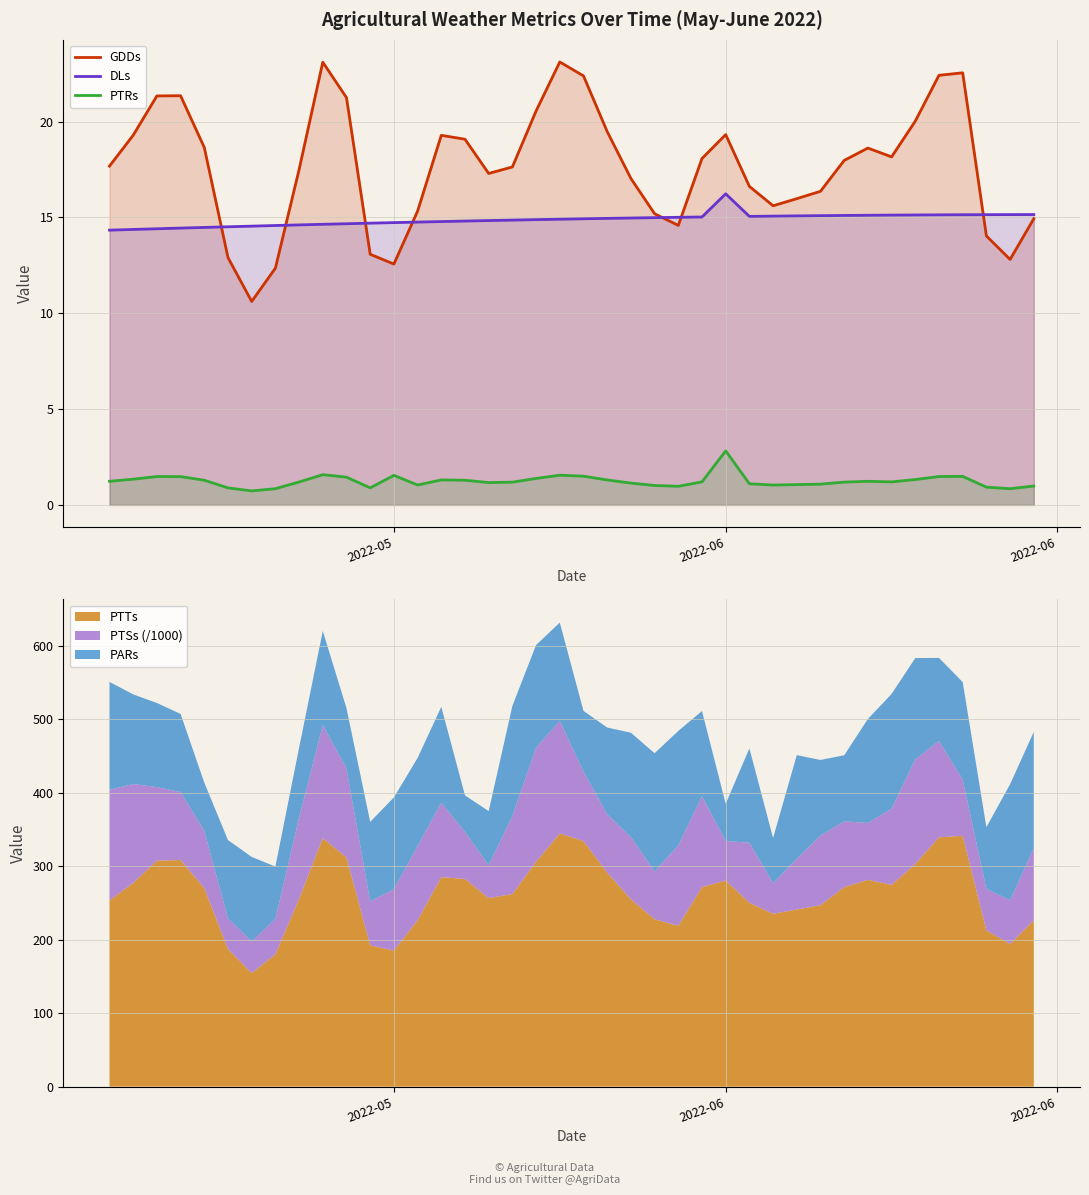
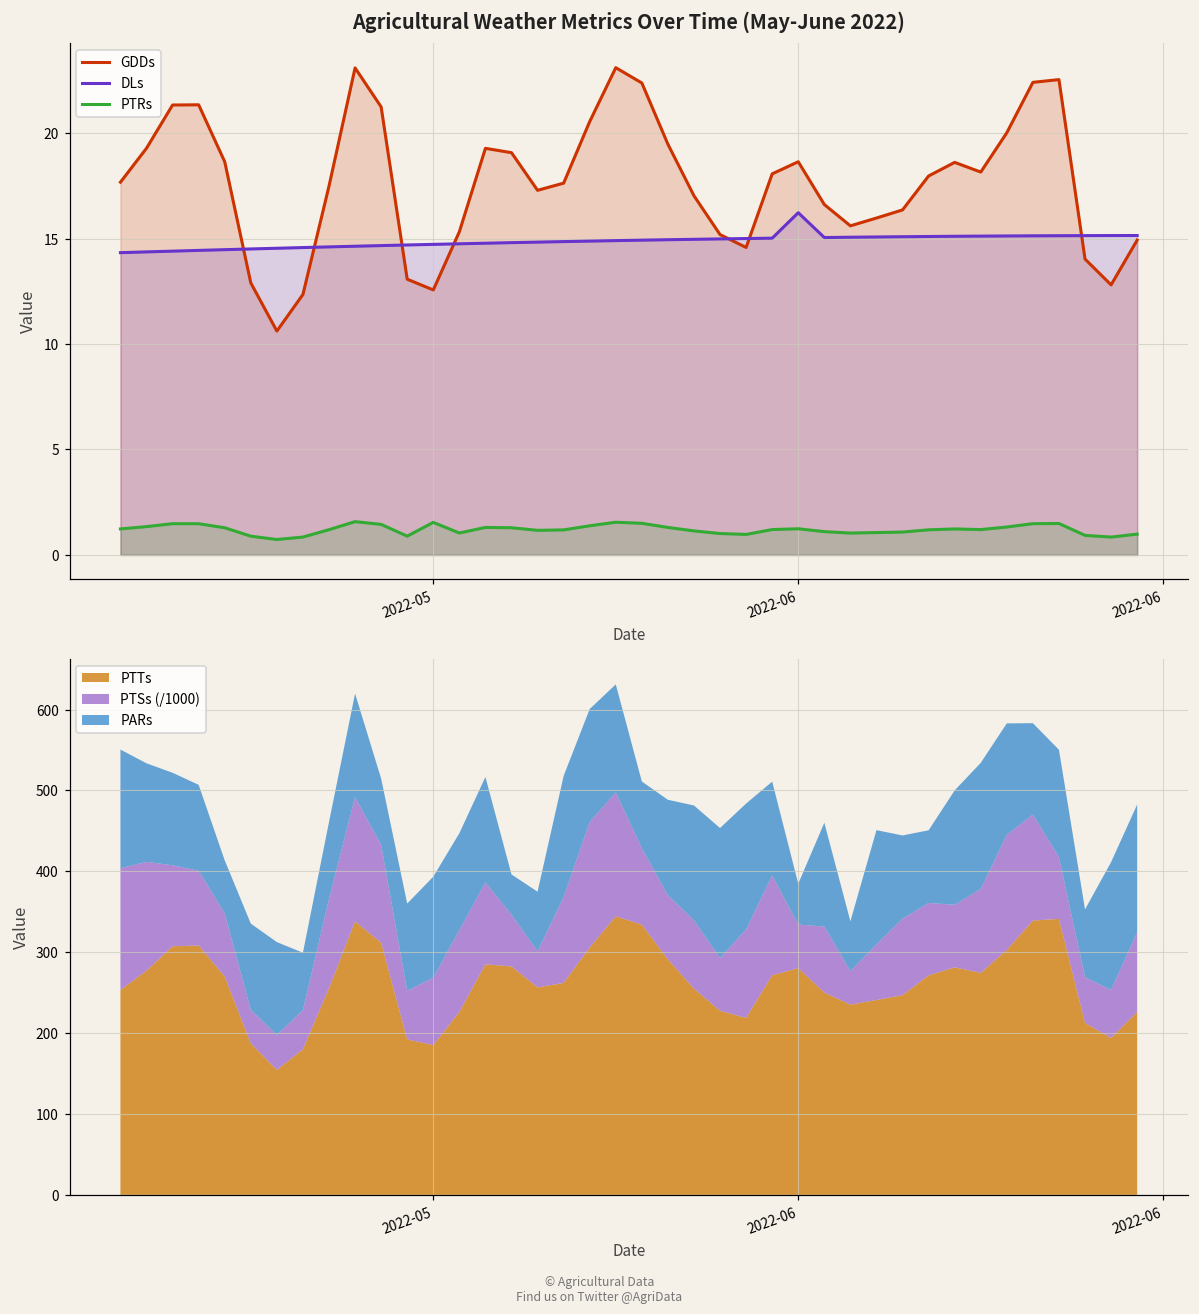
Agricultural Weather Metrics Over Time (May-June 2022), GDDs, 2022-06: 19.3 -> 18.6
Agricultural Weather Metrics Over Time (May-June 2022), PTRs, 2022-06: 2.8 -> 1.2
